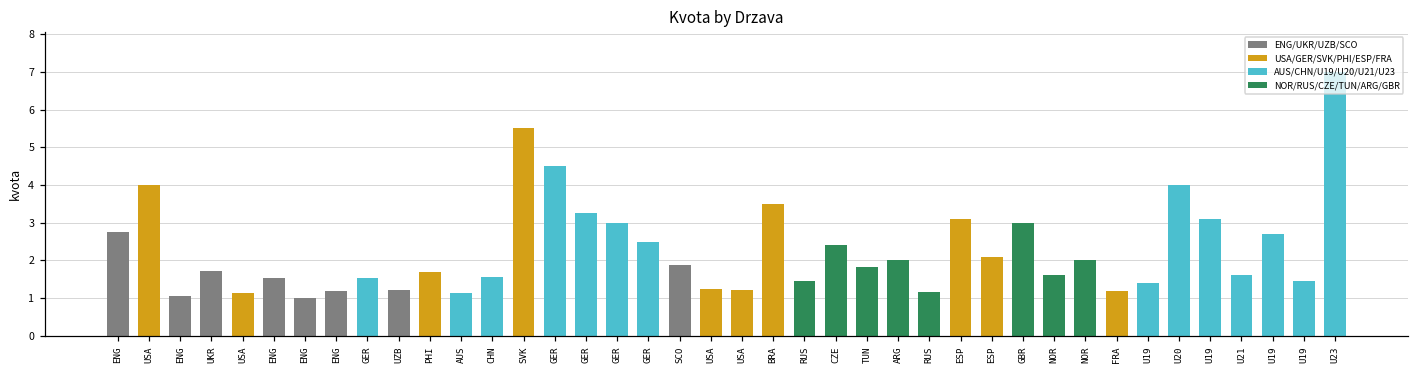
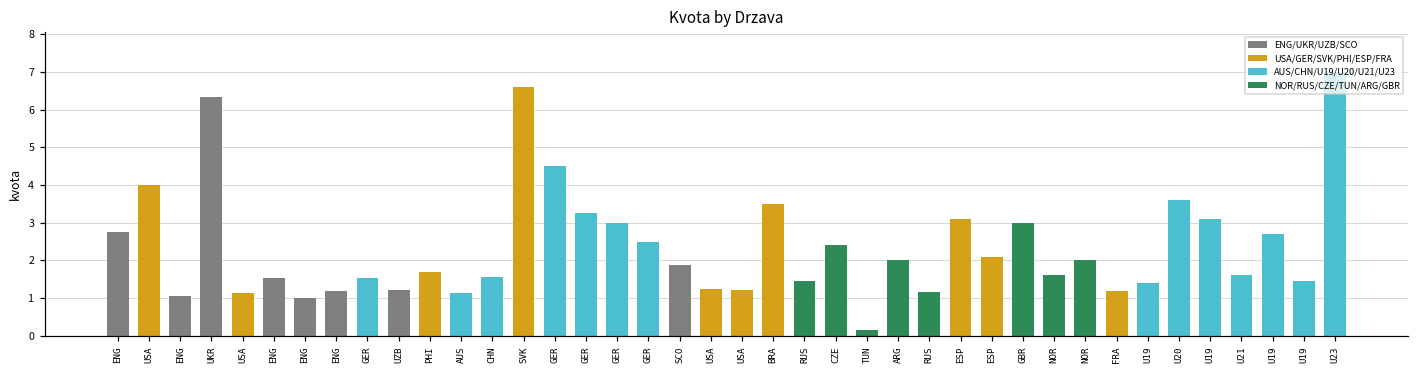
UKR: 1.7 -> 6.3
SVK: 5.5 -> 6.6
TUN: 1.8 -> 0.2
U20: 4.0 -> 3.6
